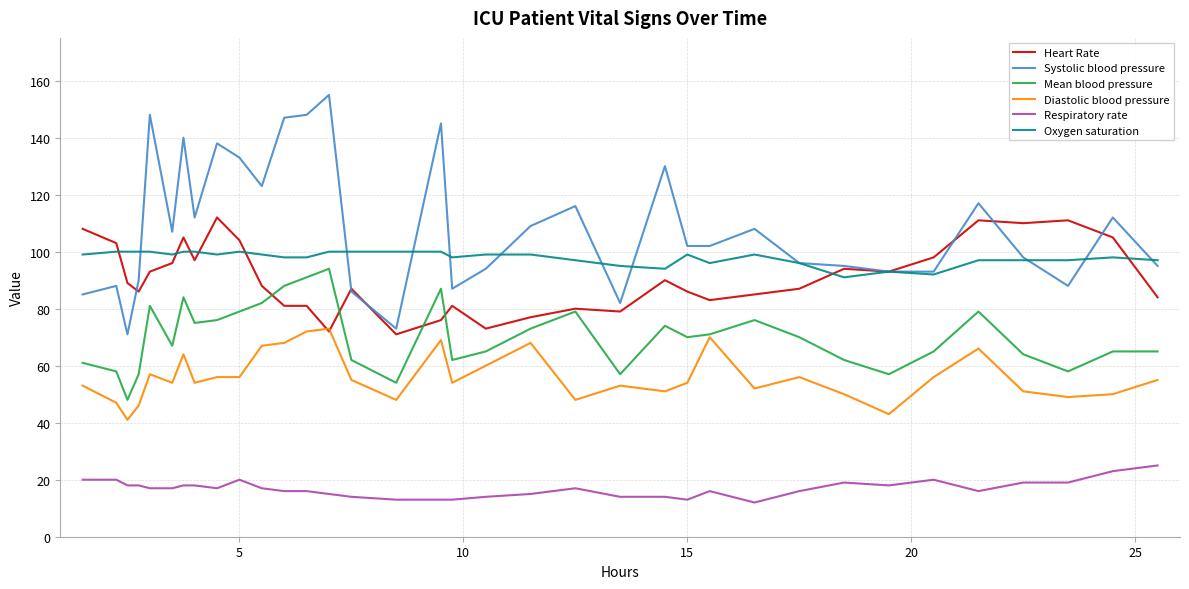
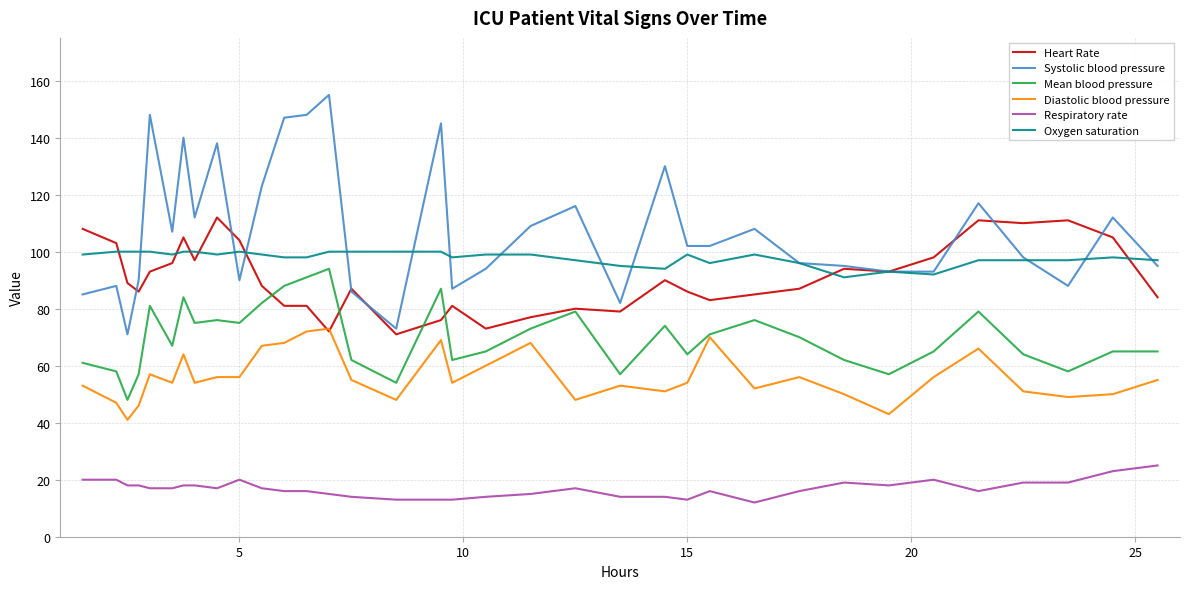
Systolic blood pressure, 5: 133 -> 90
Mean blood pressure, 5: 79 -> 75
Mean blood pressure, 15: 70 -> 64
